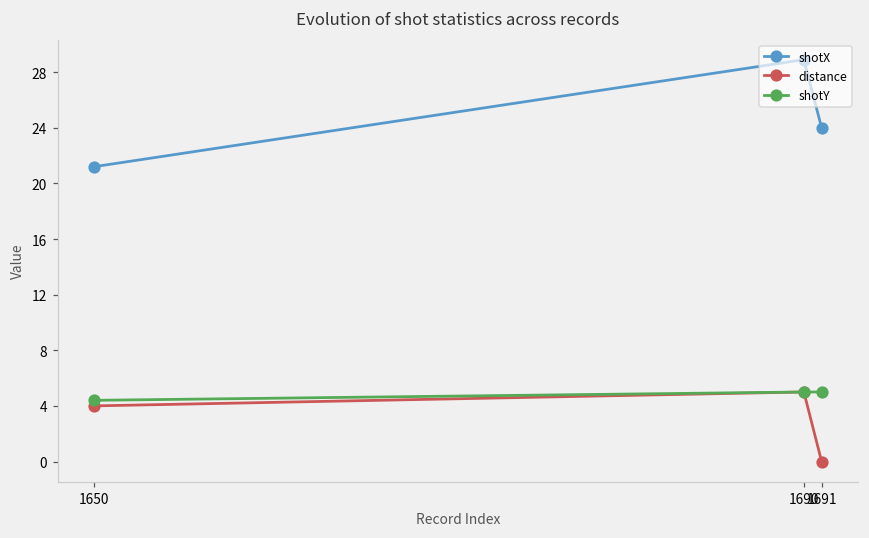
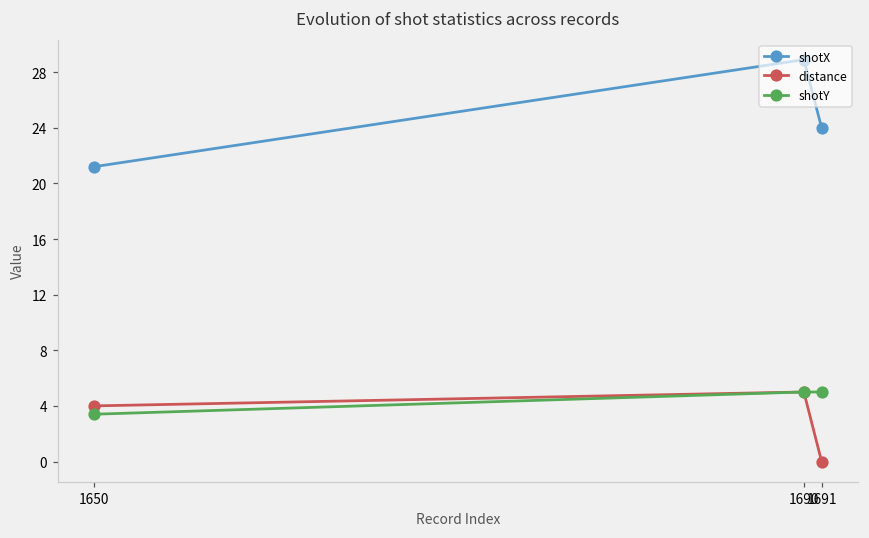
shotY, 1650: 4.4 -> 3.4
